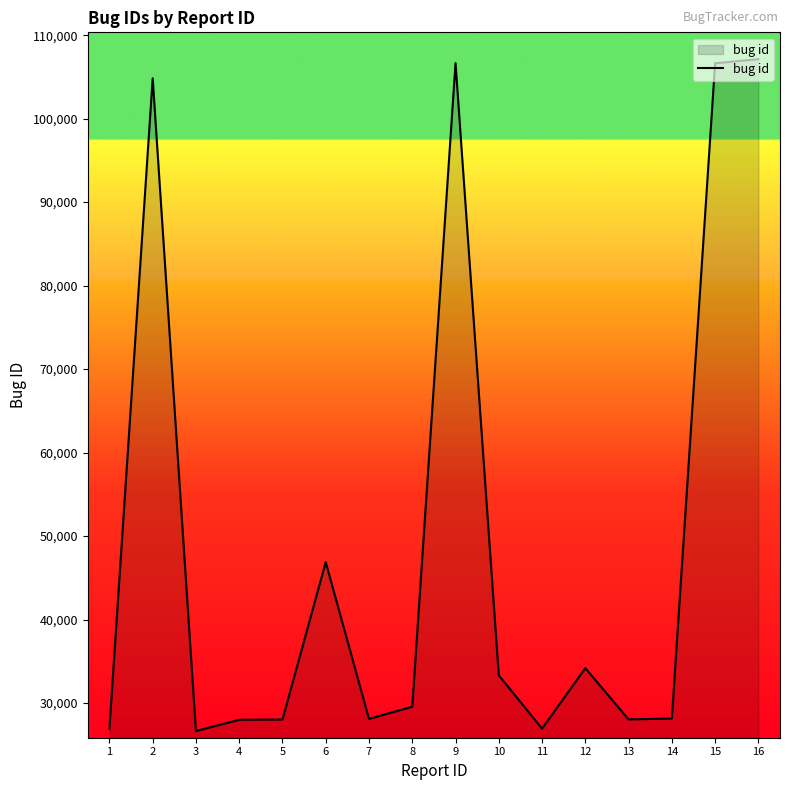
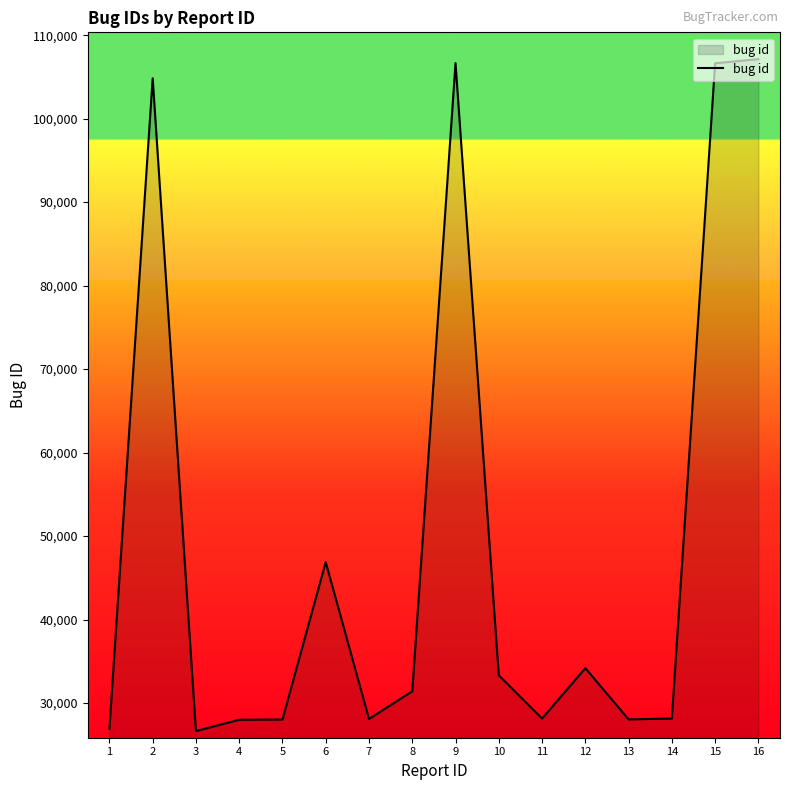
8: 30,000 -> 31,000
11: 27,000 -> 28,000
